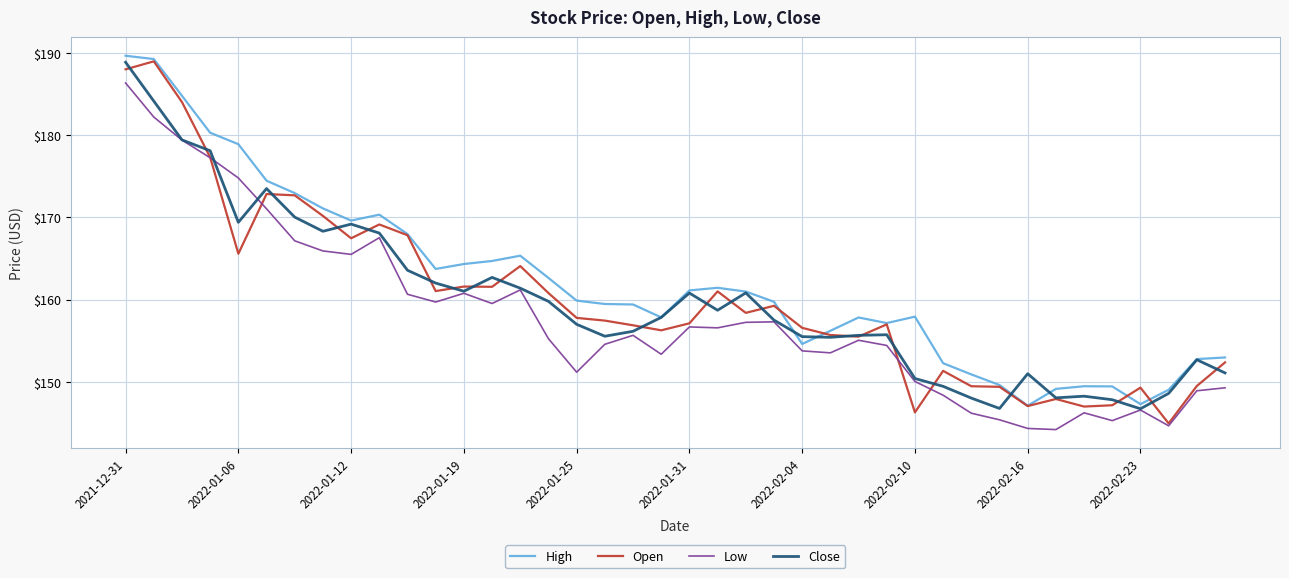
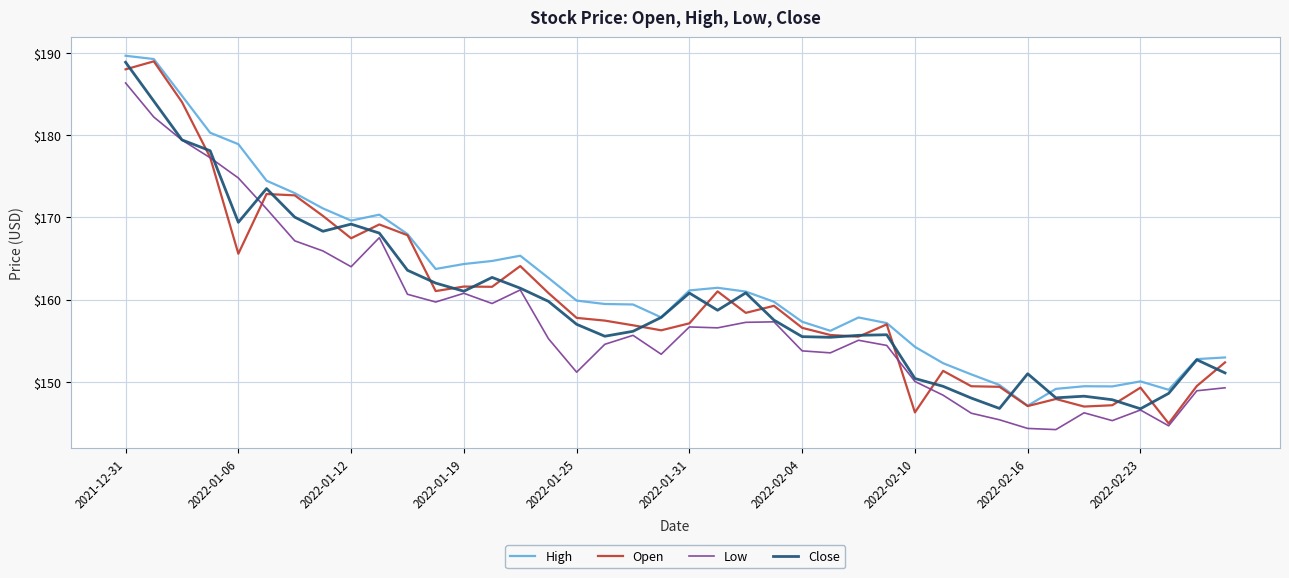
Low, 2022-01-12: $166 -> $164
High, 2022-02-04: $155 -> $157
High, 2022-02-10: $158 -> $154
High, 2022-02-23: $147 -> $150
